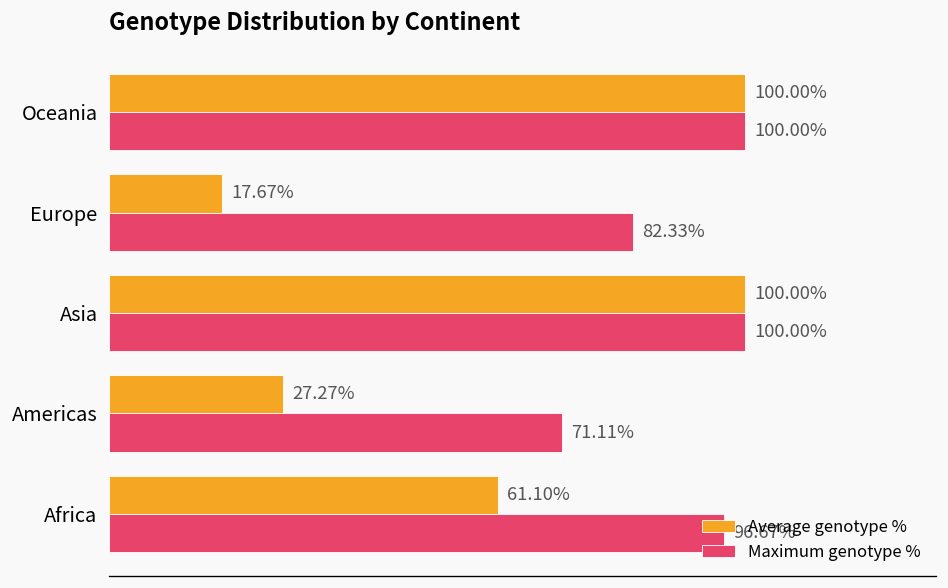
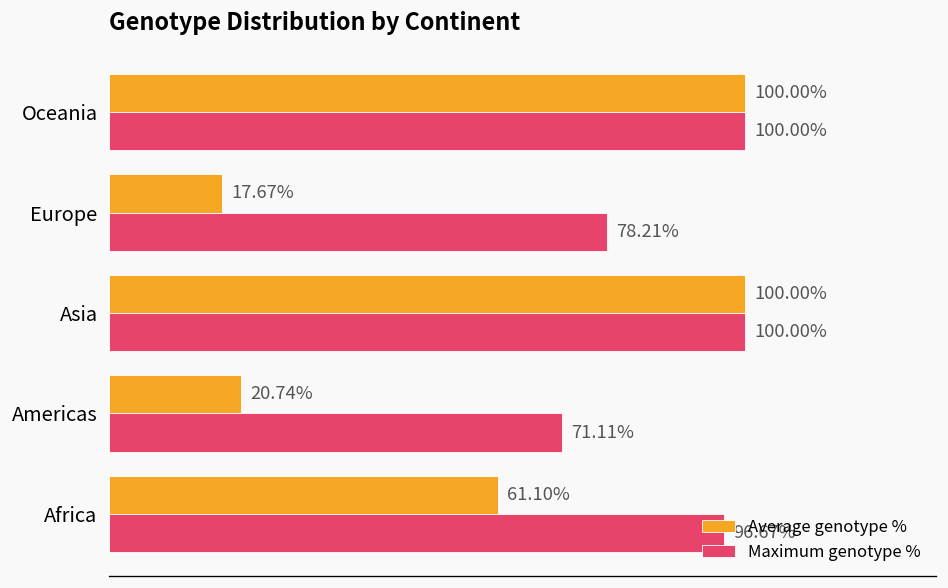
Maximum genotype %, Europe: 82.33% -> 78.21%
Average genotype %, Americas: 27.27% -> 20.74%
